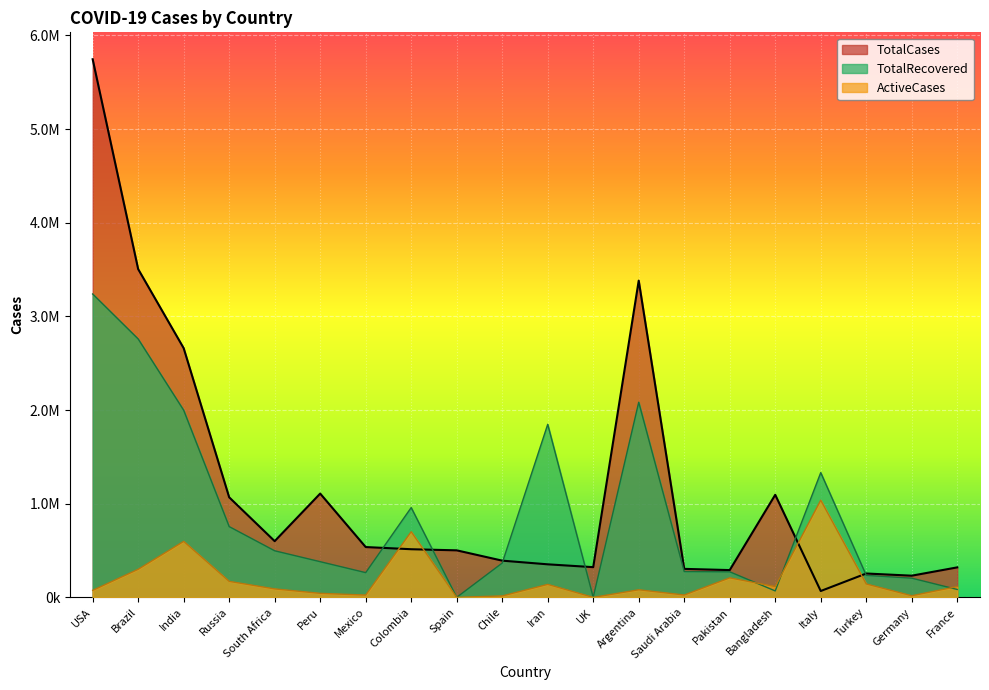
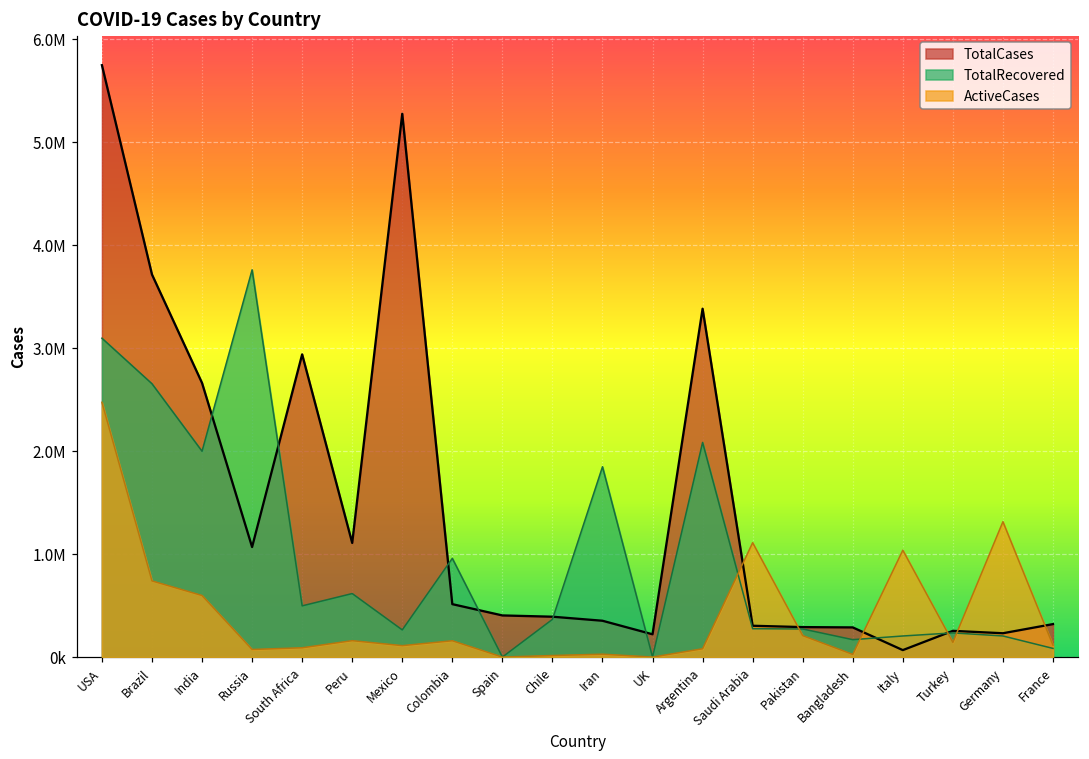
TotalRecovered, USA: 3200000 -> 3100000
ActiveCases, USA: 100000 -> 2500000
TotalCases, Brazil: 3500000 -> 3700000
TotalRecovered, Brazil: 2800000 -> 2700000
ActiveCases, Brazil: 300000 -> 700000
TotalRecovered, Russia: 800000 -> 3800000
ActiveCases, Russia: 200000 -> 100000
TotalCases, South Africa: 600000 -> 2900000
TotalRecovered, Peru: 400000 -> 600000
ActiveCases, Peru: 0 -> 200000
TotalCases, Mexico: 500000 -> 5300000
ActiveCases, Mexico: 0 -> 100000
ActiveCases, Colombia: 700000 -> 200000
TotalCases, Spain: 500000 -> 400000
ActiveCases, Iran: 100000 -> 0
TotalCases, UK: 300000 -> 200000
ActiveCases, Saudi Arabia: 0 -> 1100000
TotalCases, Bangladesh: 1100000 -> 300000
TotalRecovered, Bangladesh: 100000 -> 200000
ActiveCases, Bangladesh: 100000 -> 0
TotalRecovered, Italy: 1300000 -> 200000
ActiveCases, Germany: 0 -> 1300000
